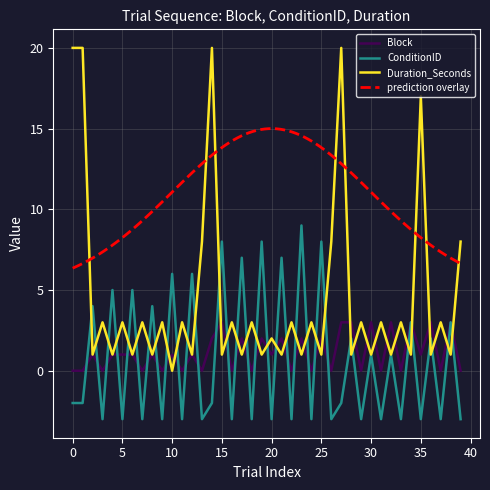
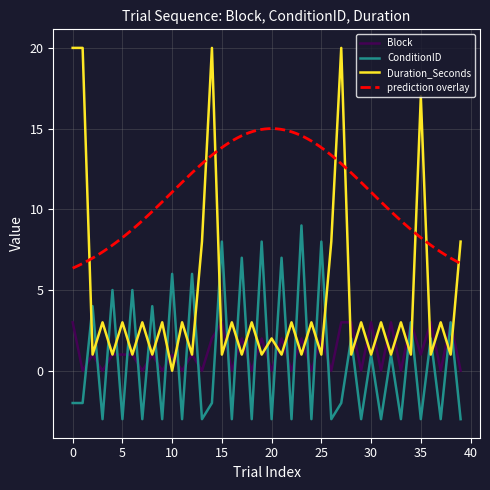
Block, 0: 0 -> 3
Block, 20: 1 -> 0
